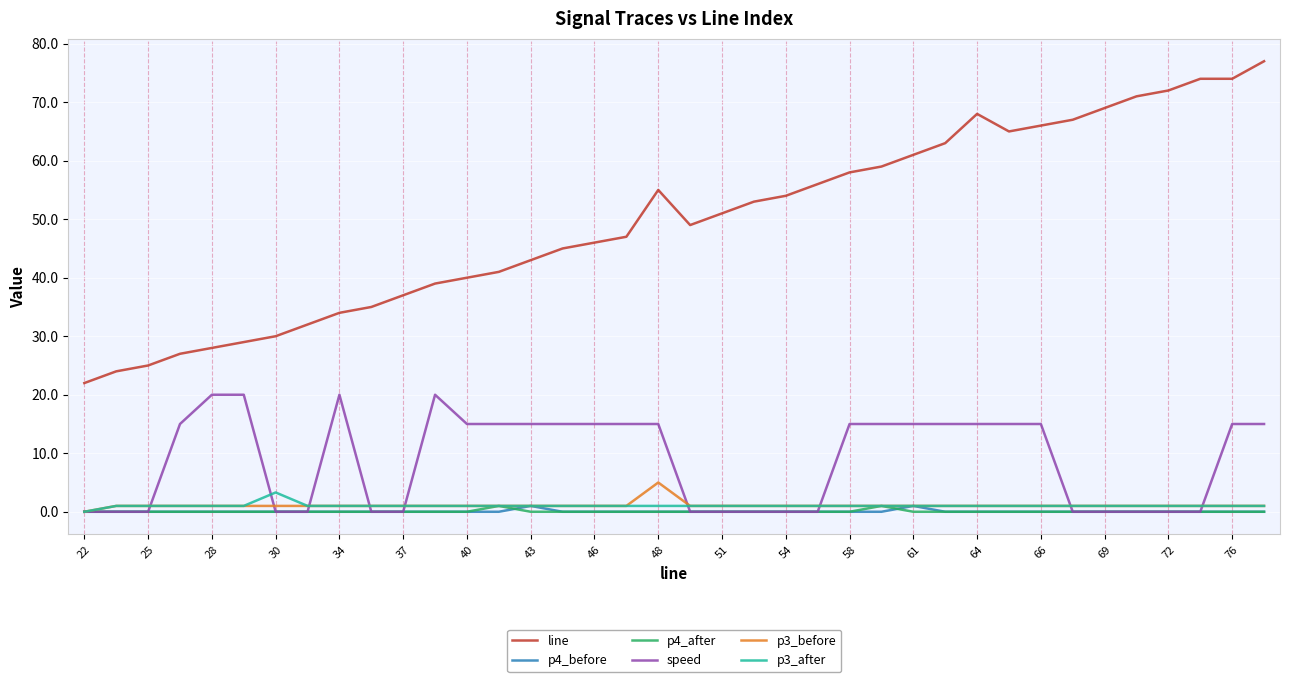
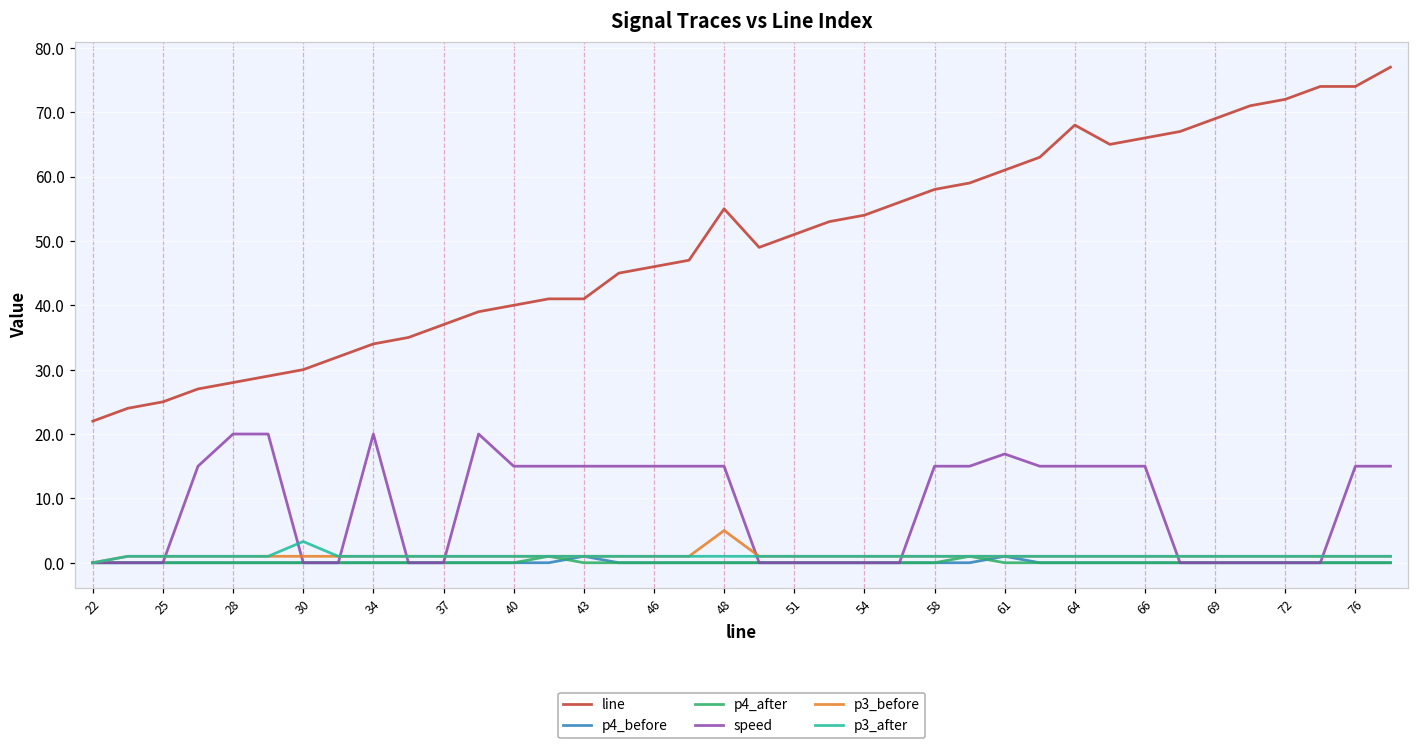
line, 43: 43 -> 41
speed, 61: 15 -> 17
